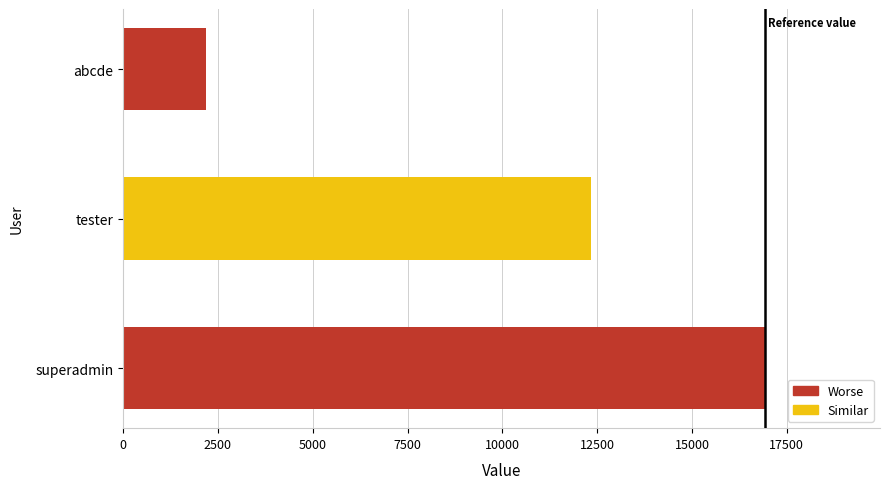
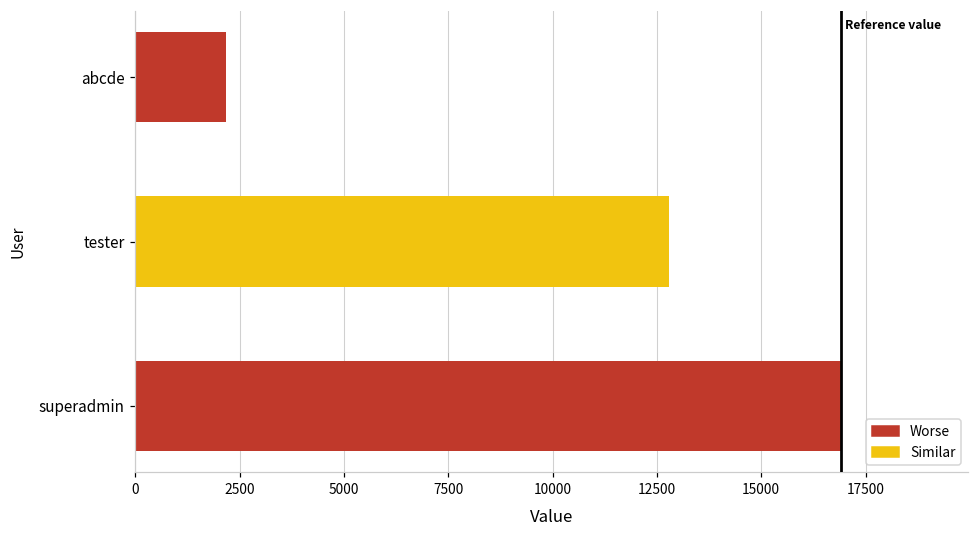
tester: 12300 -> 12800
